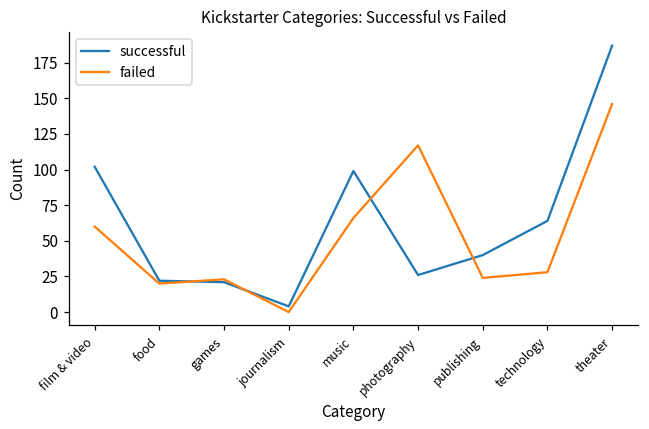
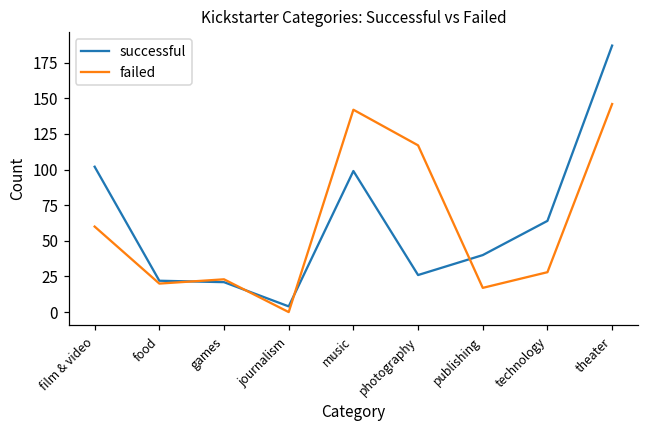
failed, music: 66 -> 142
failed, publishing: 24 -> 17
